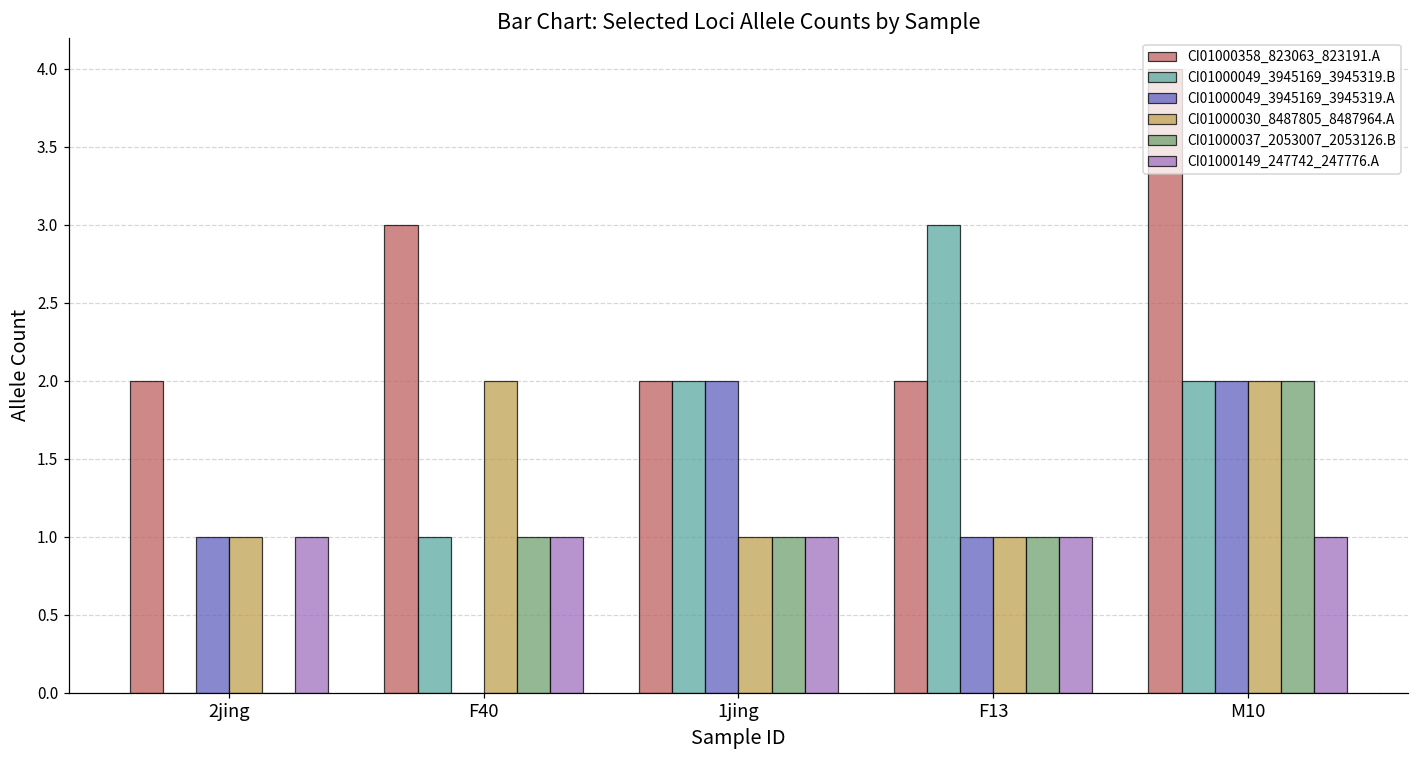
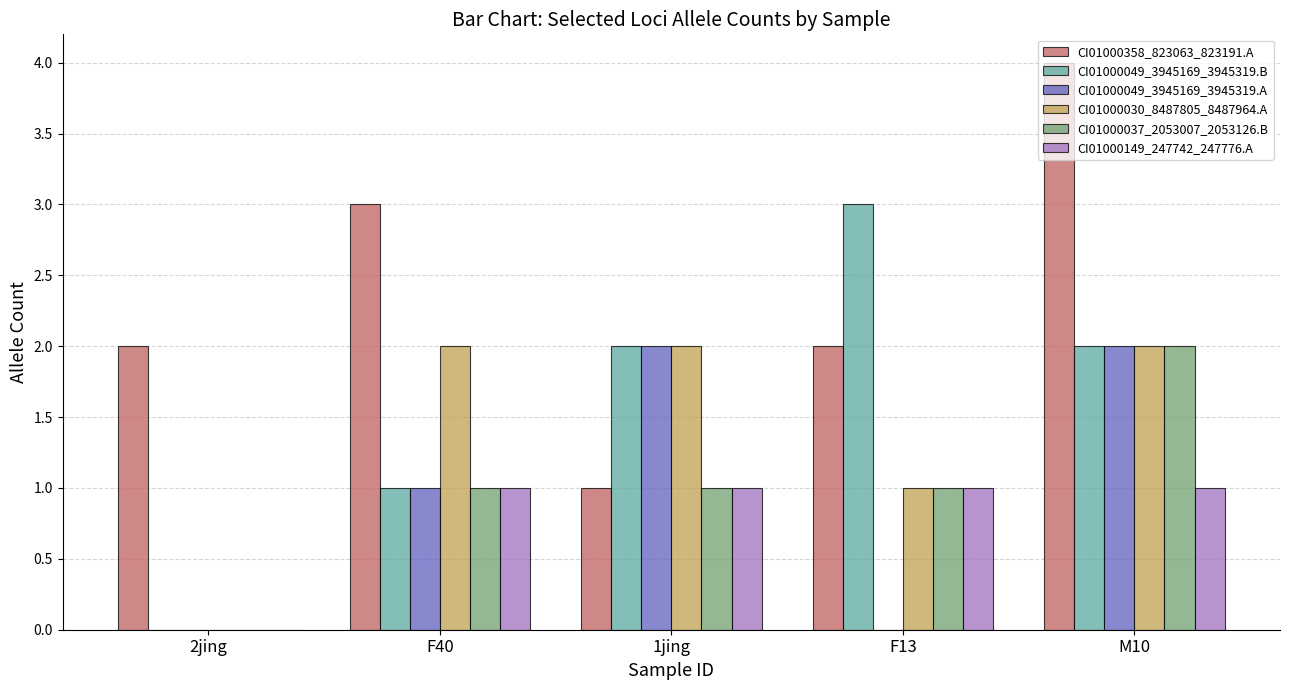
CI01000049_3945169_3945319.A, 2jing: 1 -> 0
CI01000030_8487805_8487964.A, 2jing: 1 -> 0
CI01000149_247742_247776.A, 2jing: 1 -> 0
CI01000049_3945169_3945319.A, F40: 0 -> 1
CI01000358_823063_823191.A, 1jing: 2 -> 1
CI01000030_8487805_8487964.A, 1jing: 1 -> 2
CI01000049_3945169_3945319.A, F13: 1 -> 0
